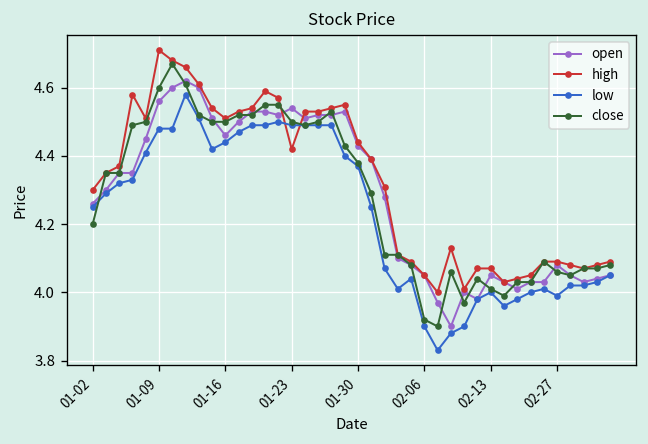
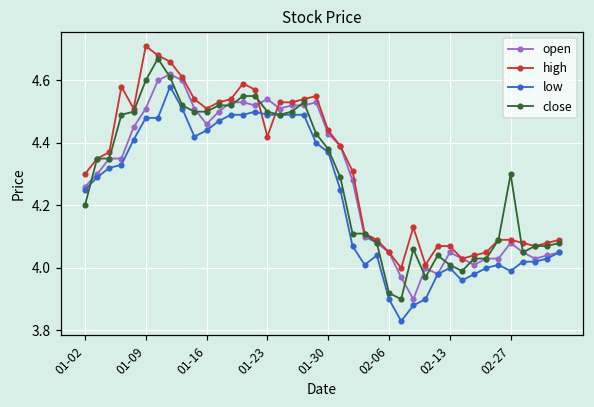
open, 01-09: 4.56 -> 4.51
close, 02-27: 4.06 -> 4.30
